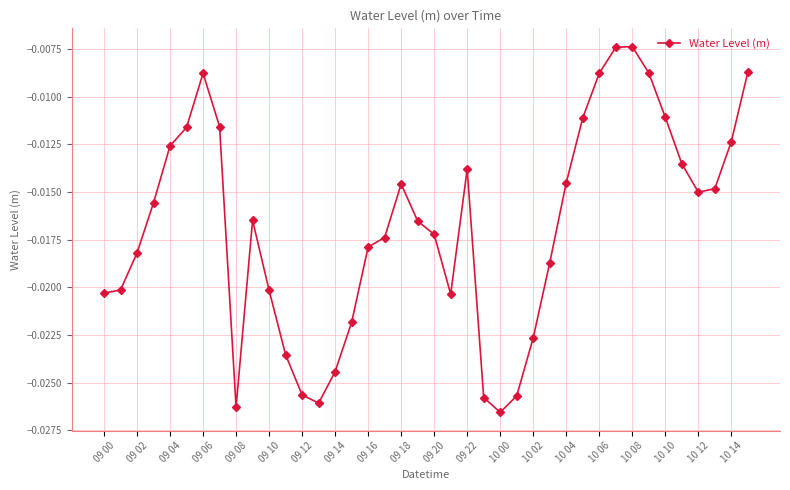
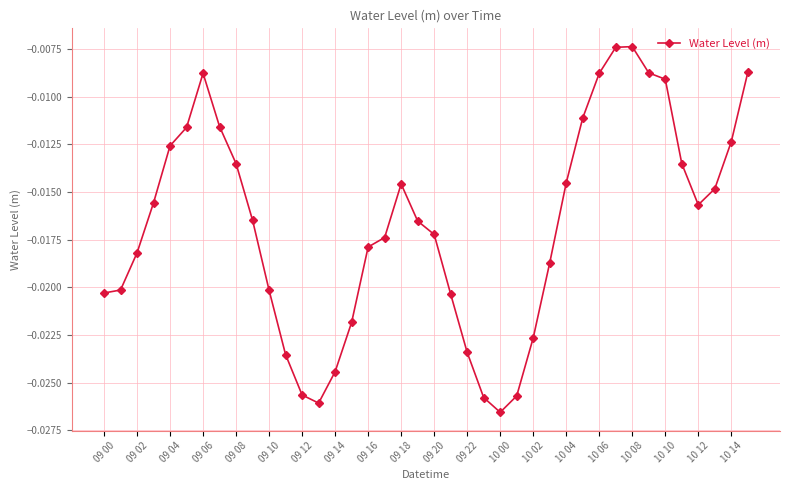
09 08: -0.0263 -> -0.0135
09 22: -0.0138 -> -0.0234
10 10: -0.0111 -> -0.0091
10 12: -0.0150 -> -0.0157
